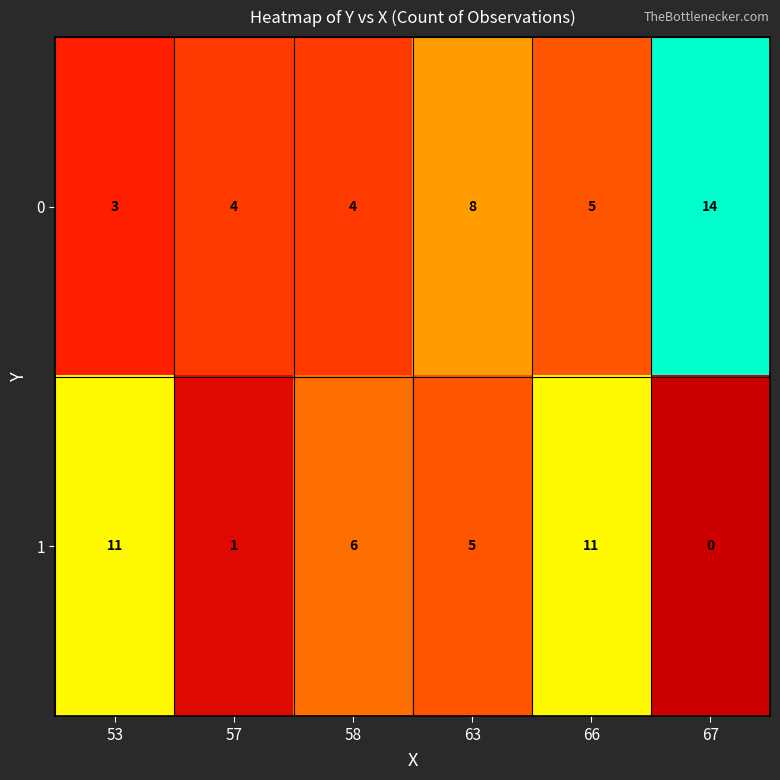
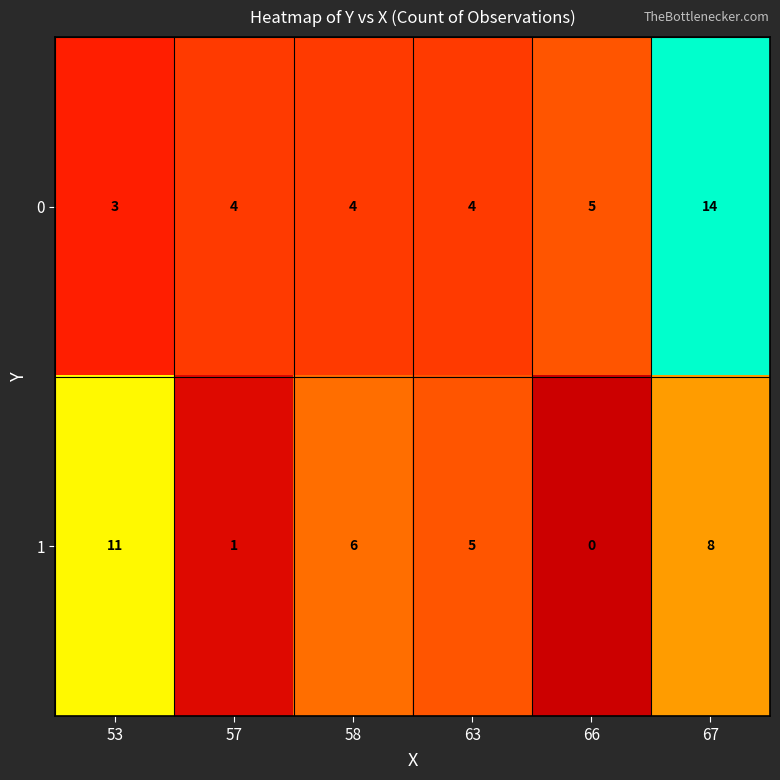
0, 63: 8 -> 4
1, 66: 11 -> 0
1, 67: 0 -> 8
